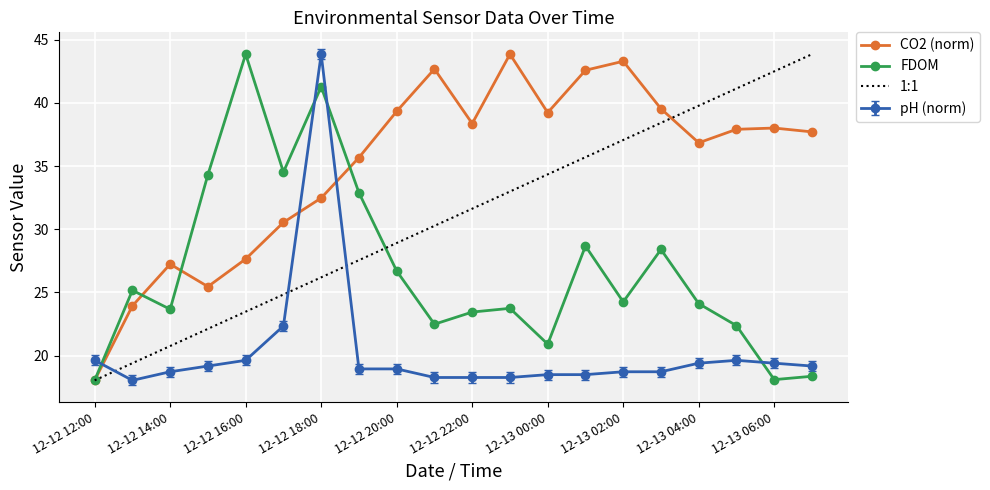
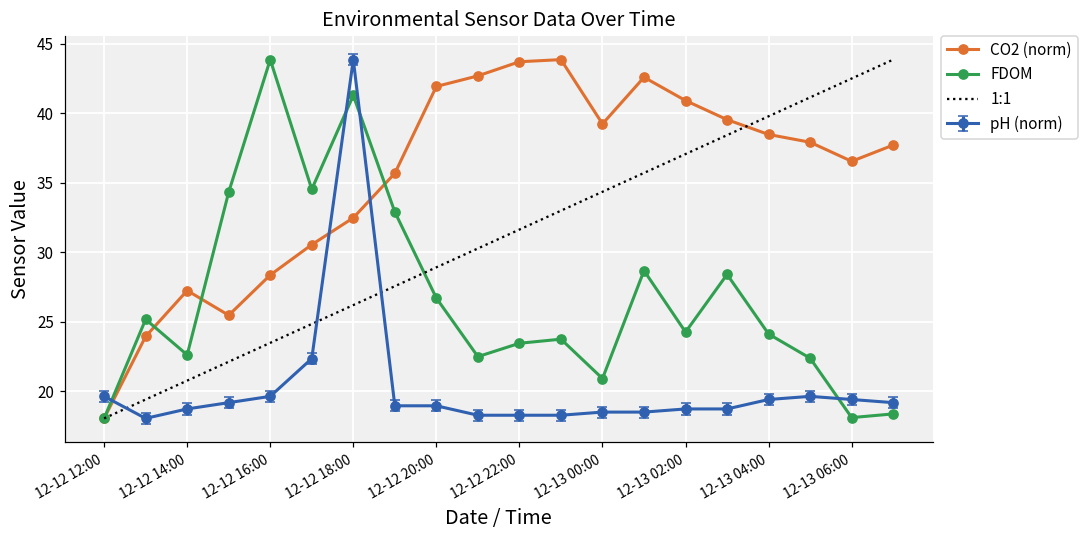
FDOM, 12-12 14:00: 23.7 -> 22.6
CO2 (norm), 12-12 16:00: 27.6 -> 28.4
CO2 (norm), 12-12 20:00: 39.3 -> 41.9
CO2 (norm), 12-12 22:00: 38.4 -> 43.7
CO2 (norm), 12-13 02:00: 43.3 -> 40.9
CO2 (norm), 12-13 04:00: 36.8 -> 38.5
CO2 (norm), 12-13 06:00: 38.0 -> 36.5
